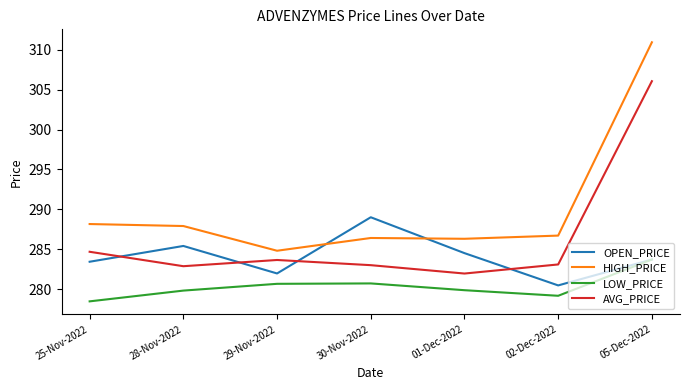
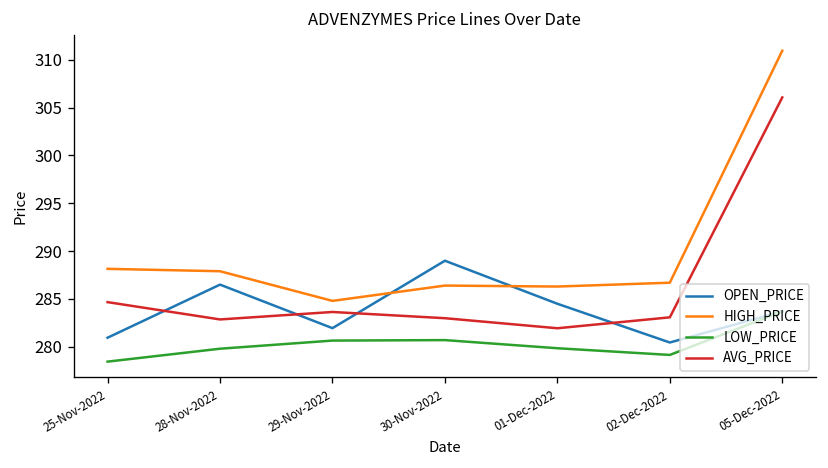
OPEN_PRICE, 25-Nov-2022: 283 -> 281
OPEN_PRICE, 28-Nov-2022: 285 -> 287
